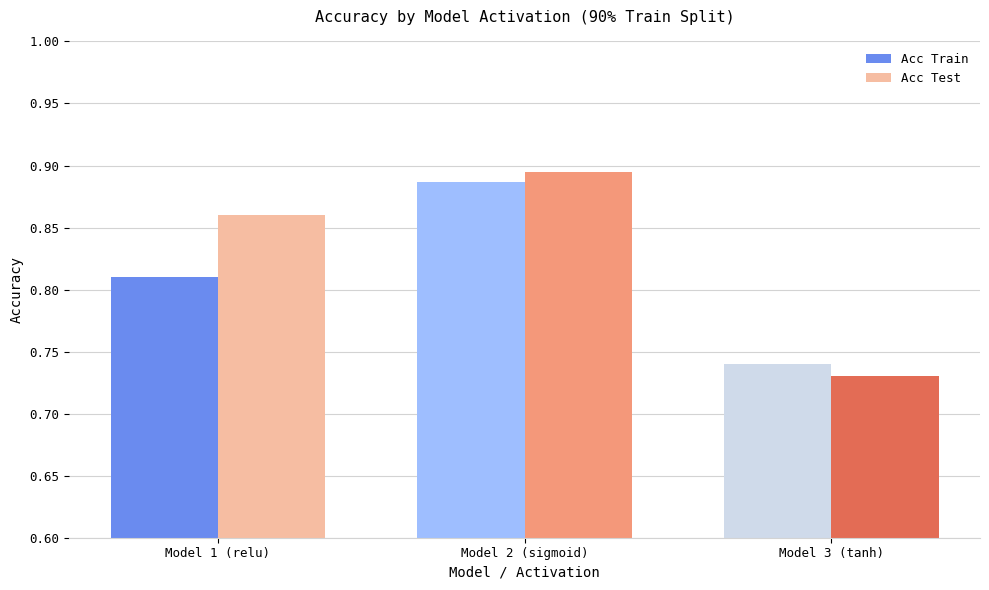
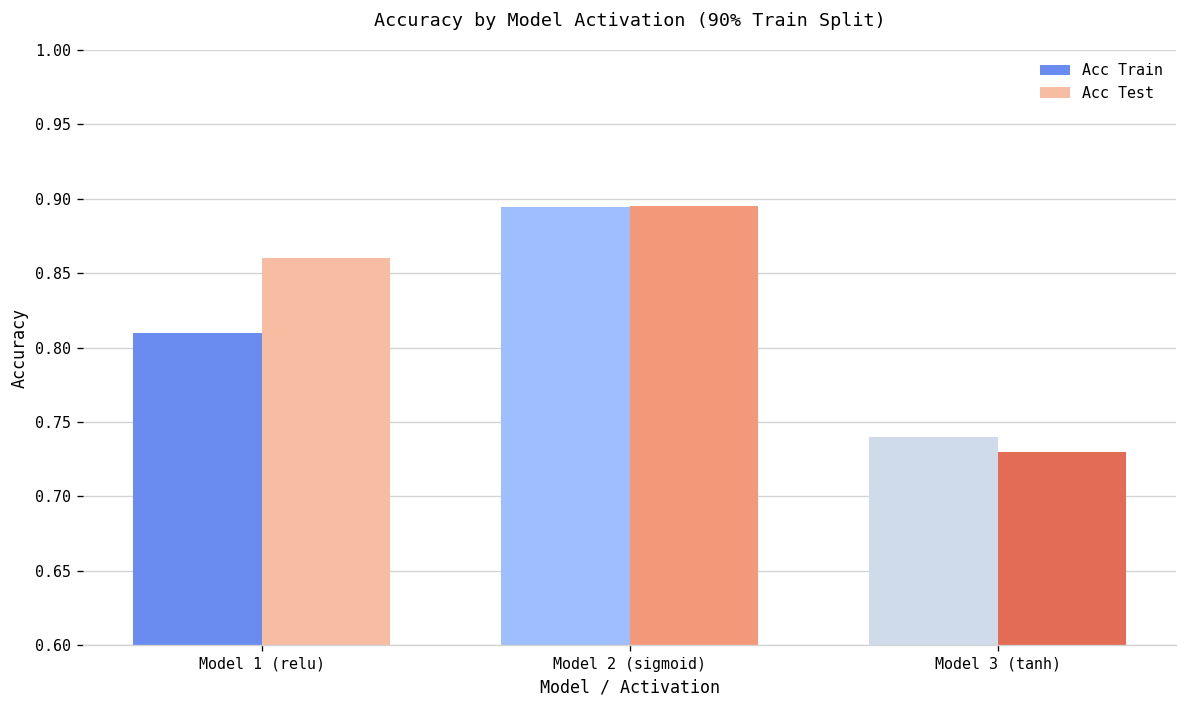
Acc Train, Model 2 (sigmoid): 0.887 -> 0.894
